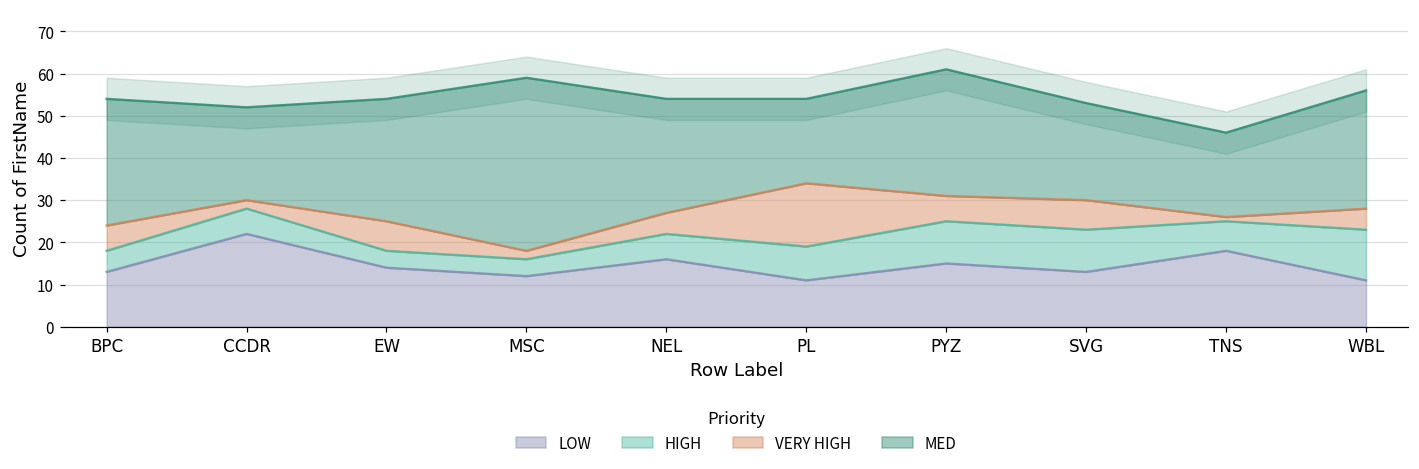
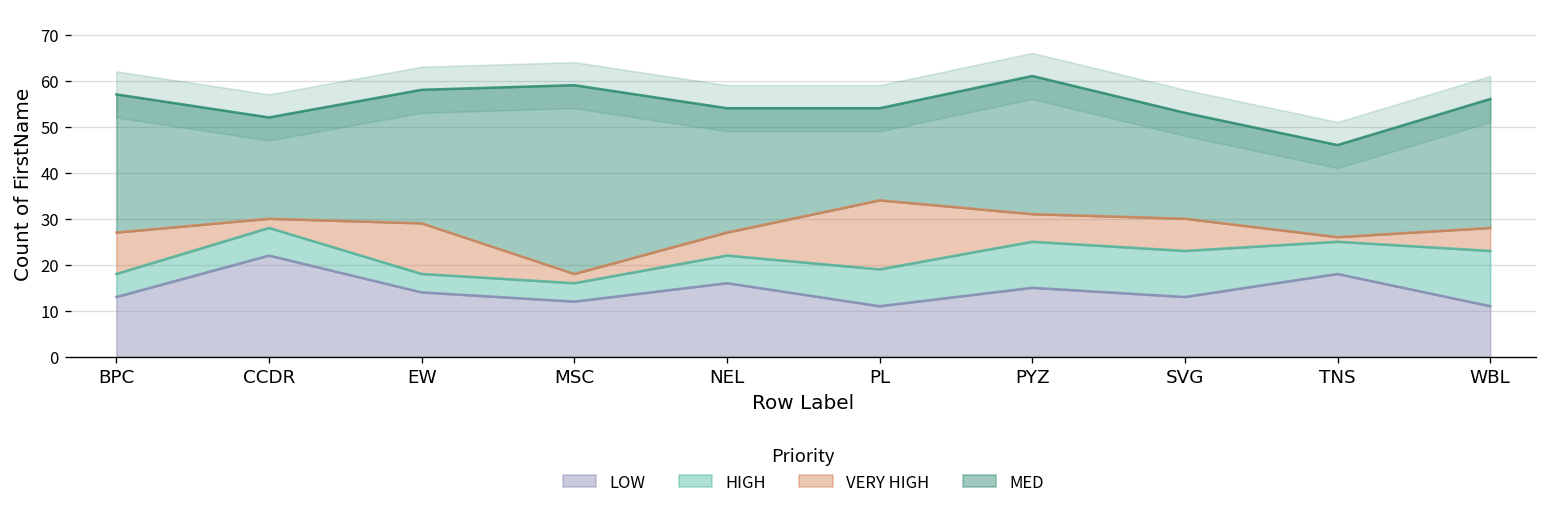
VERY HIGH, BPC: 6 -> 9
VERY HIGH, EW: 7 -> 11
